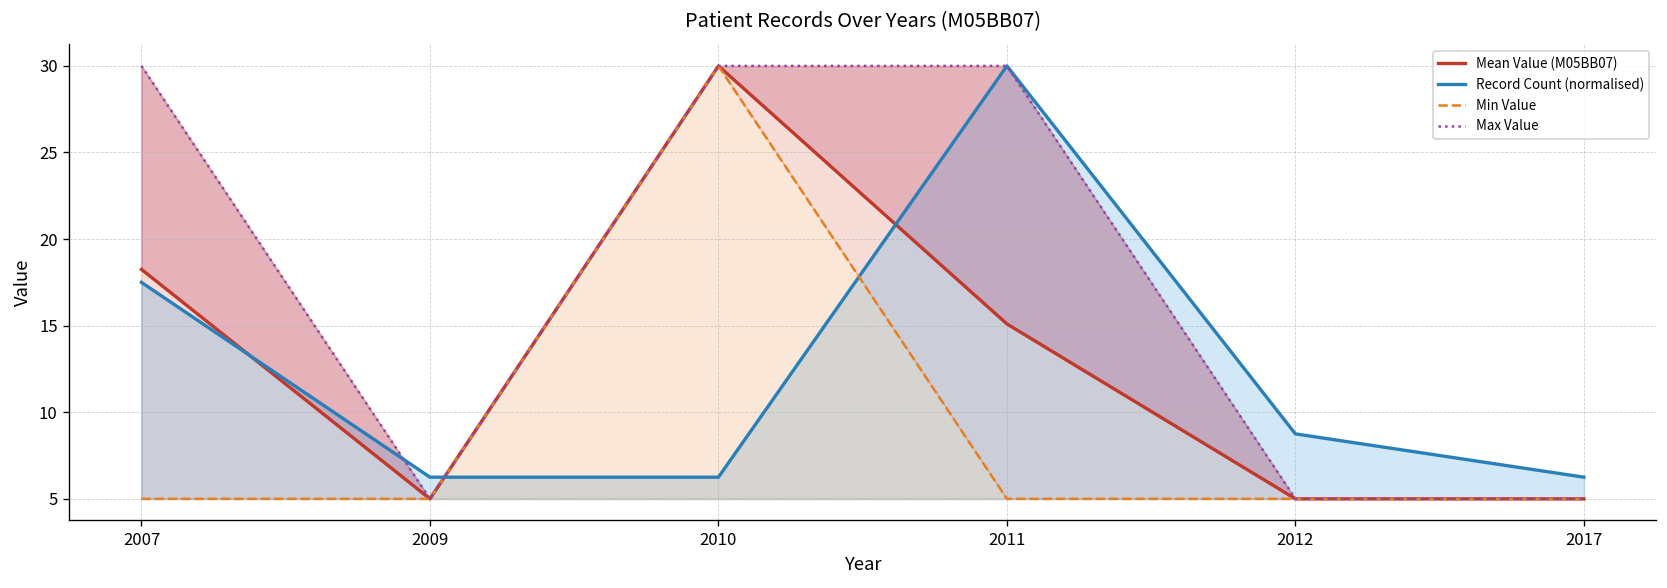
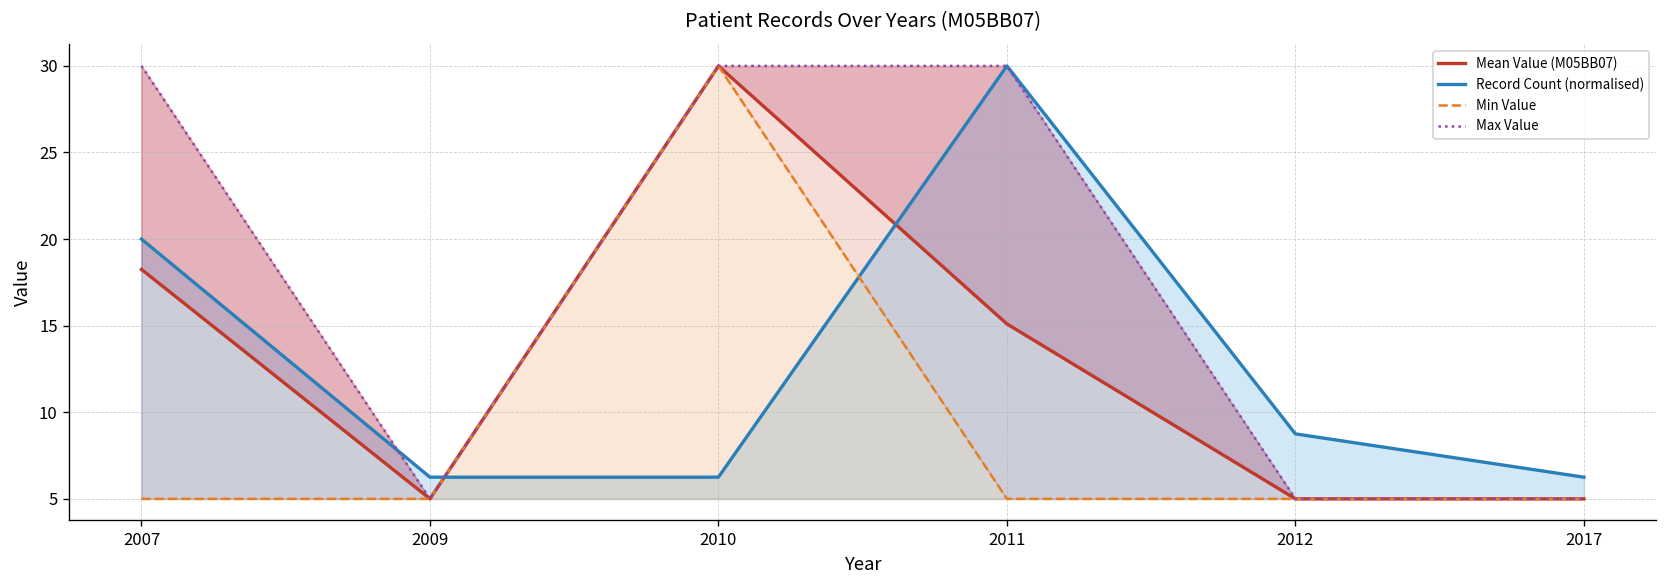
Record Count (normalised), 2007: 17.5 -> 20.0
